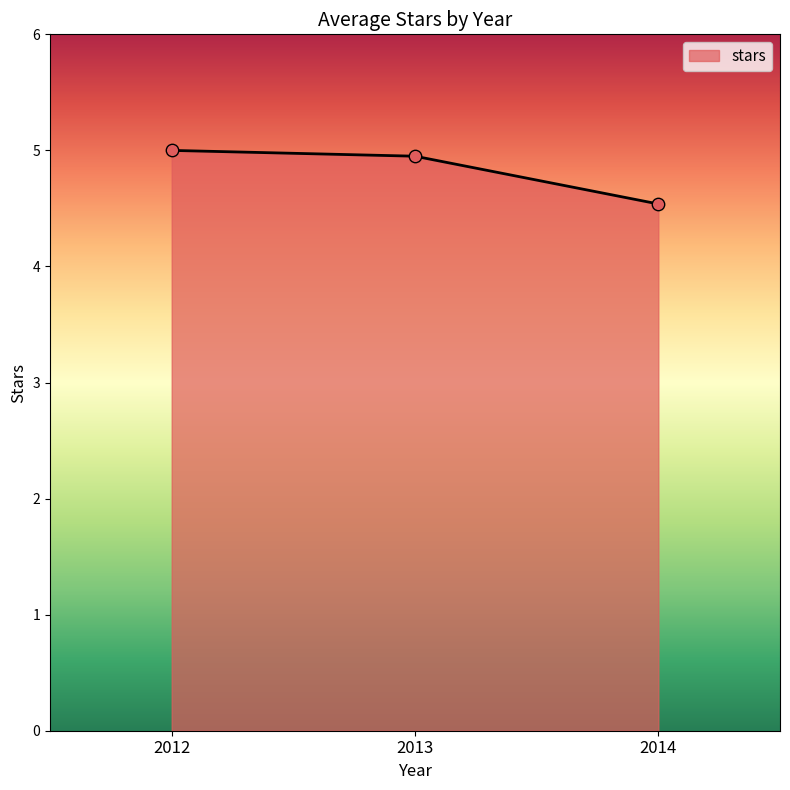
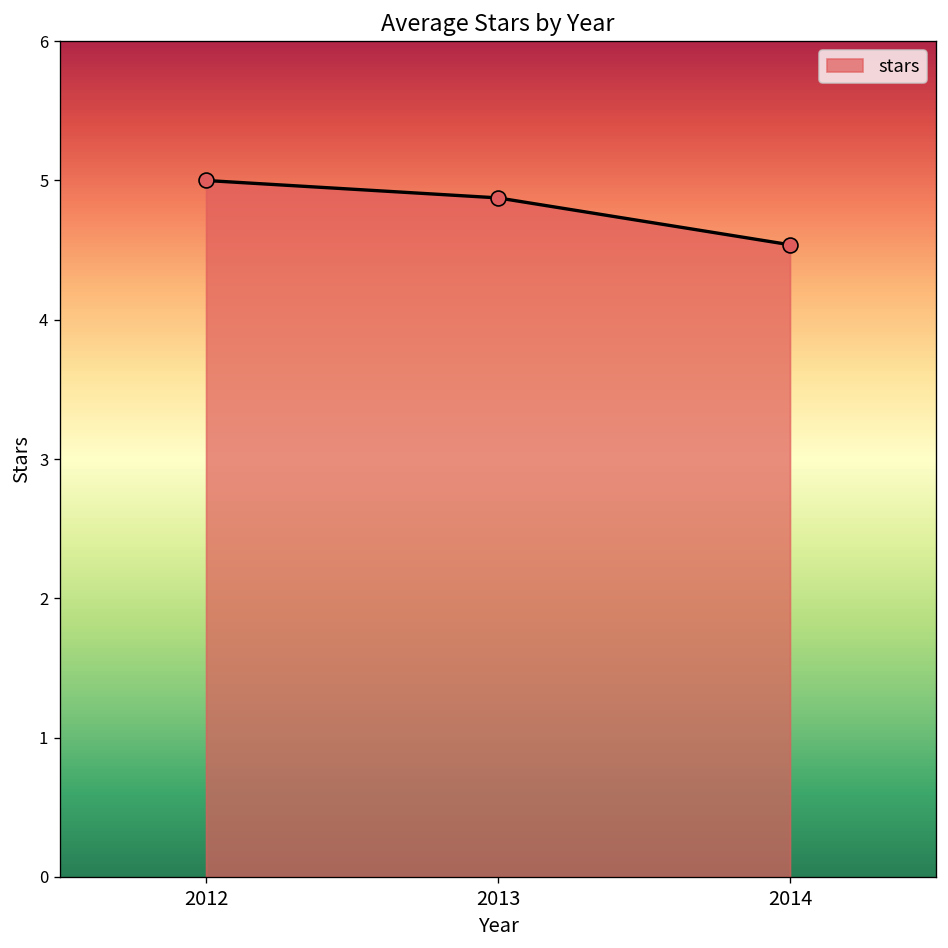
2013: 4.95 -> 4.88
